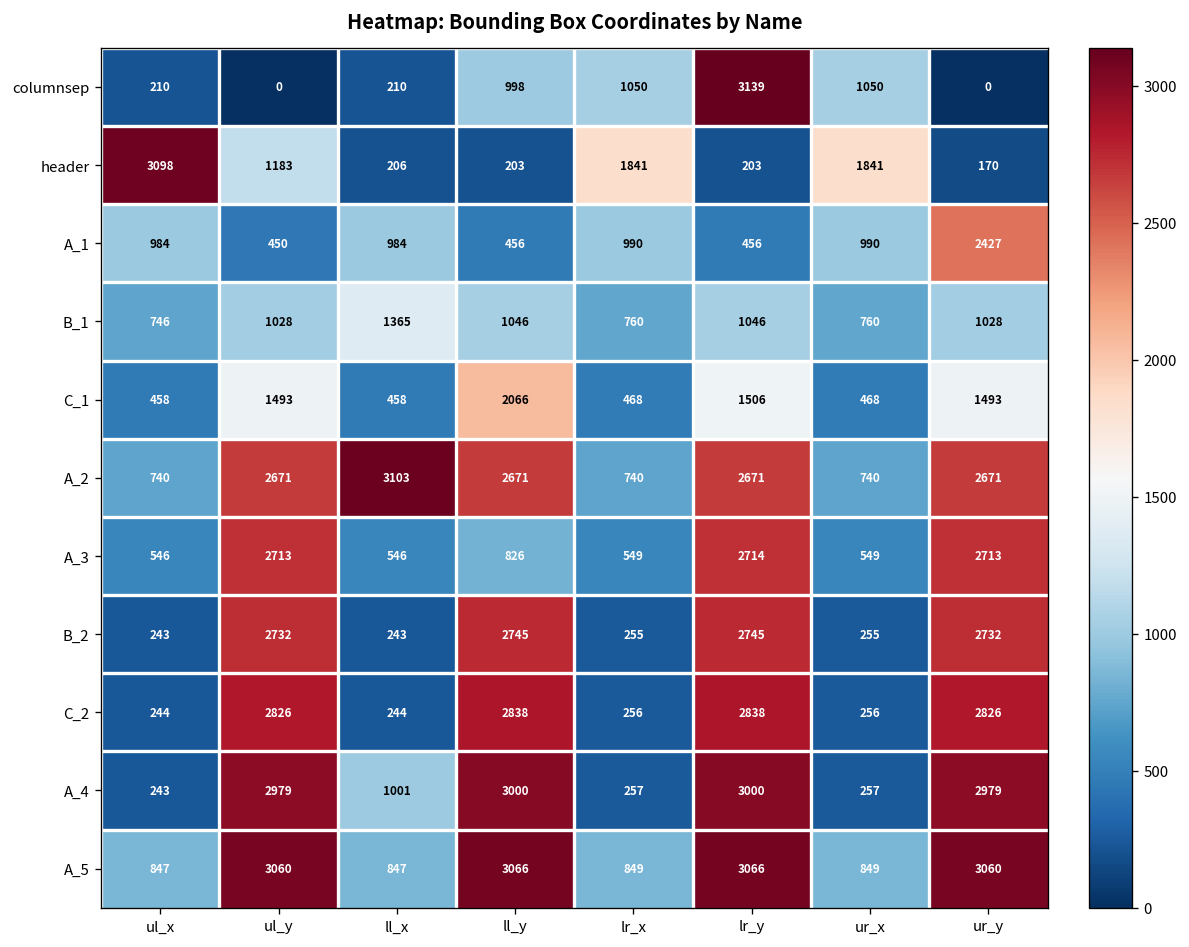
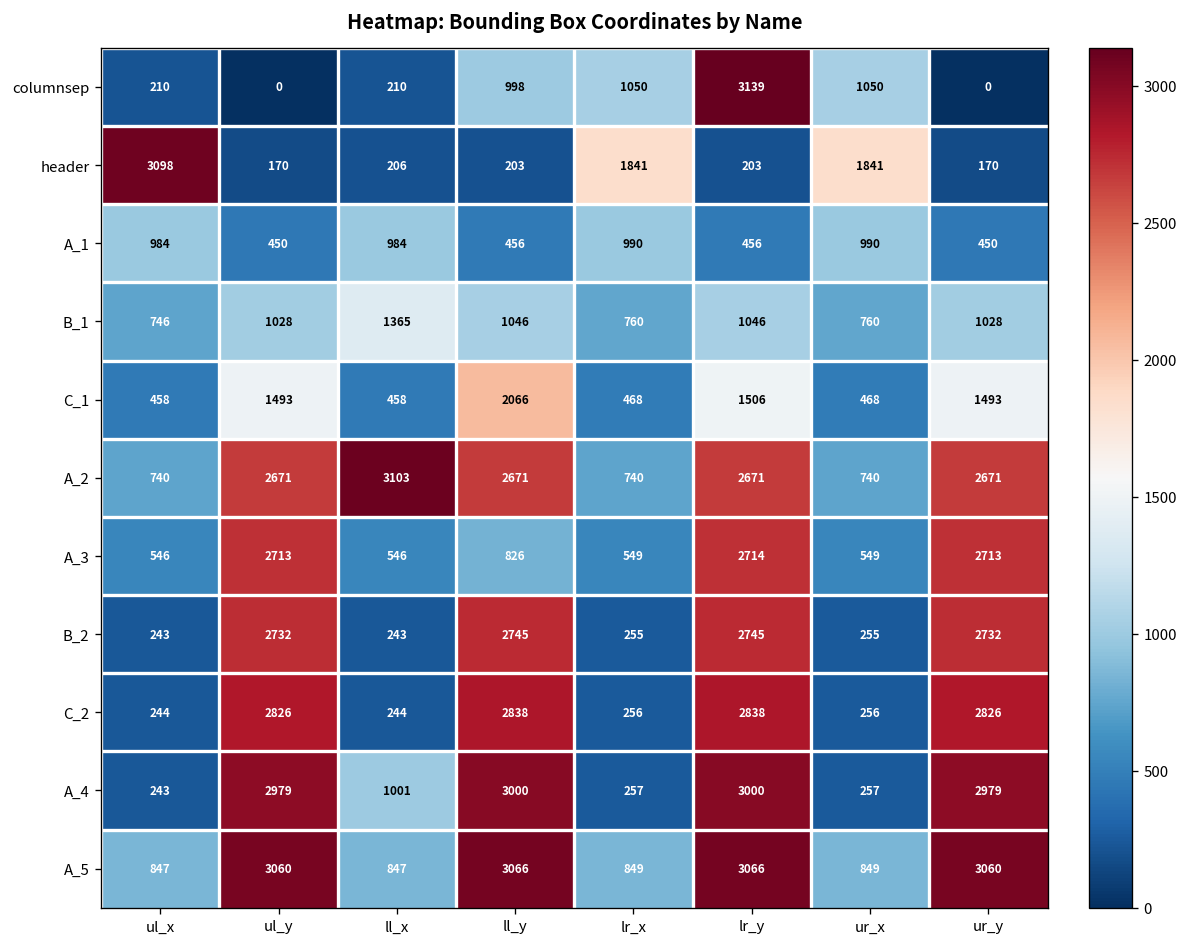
header, ul_y: 1183 -> 170
A_1, ur_y: 2427 -> 450
